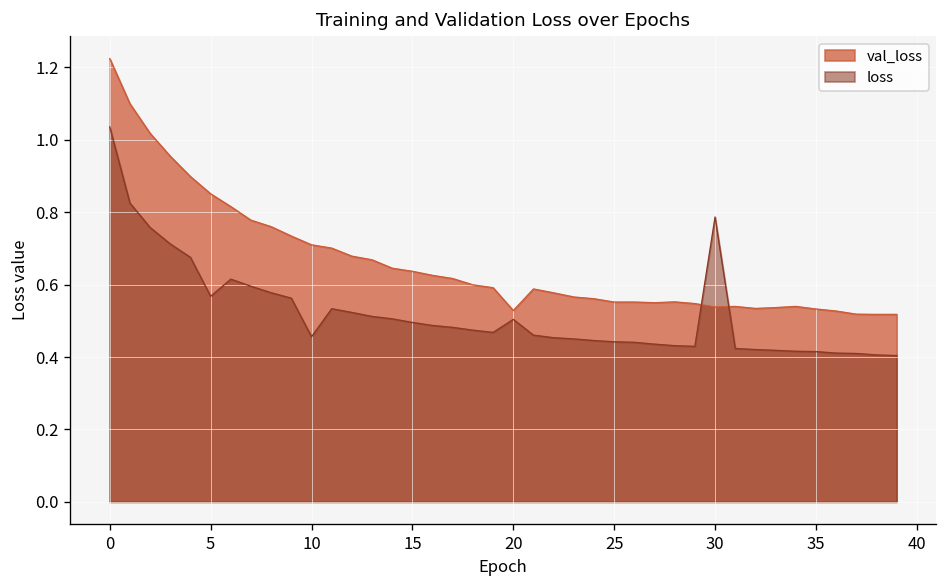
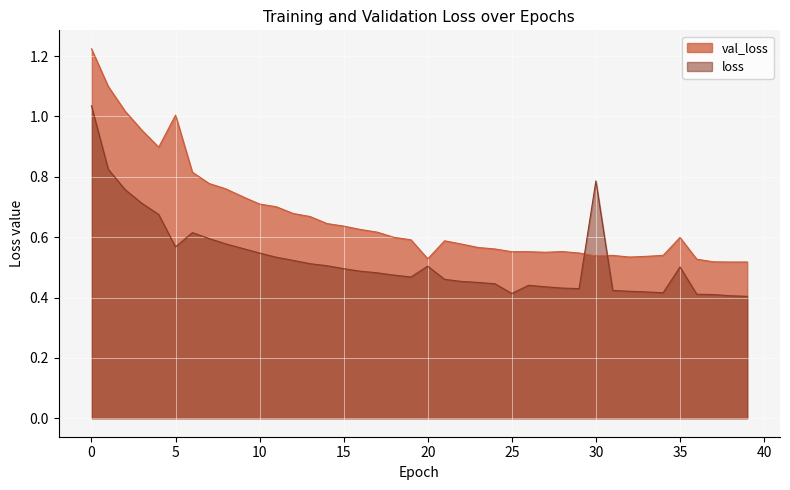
val_loss, 5: 0.85 -> 1.00
loss, 10: 0.46 -> 0.55
loss, 25: 0.44 -> 0.41
val_loss, 35: 0.53 -> 0.60
loss, 35: 0.41 -> 0.50
